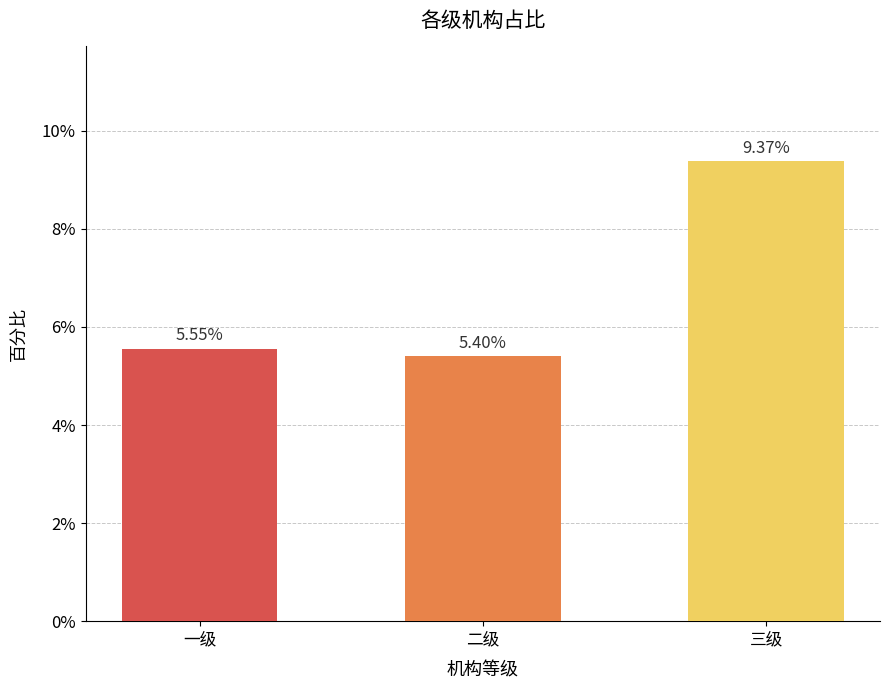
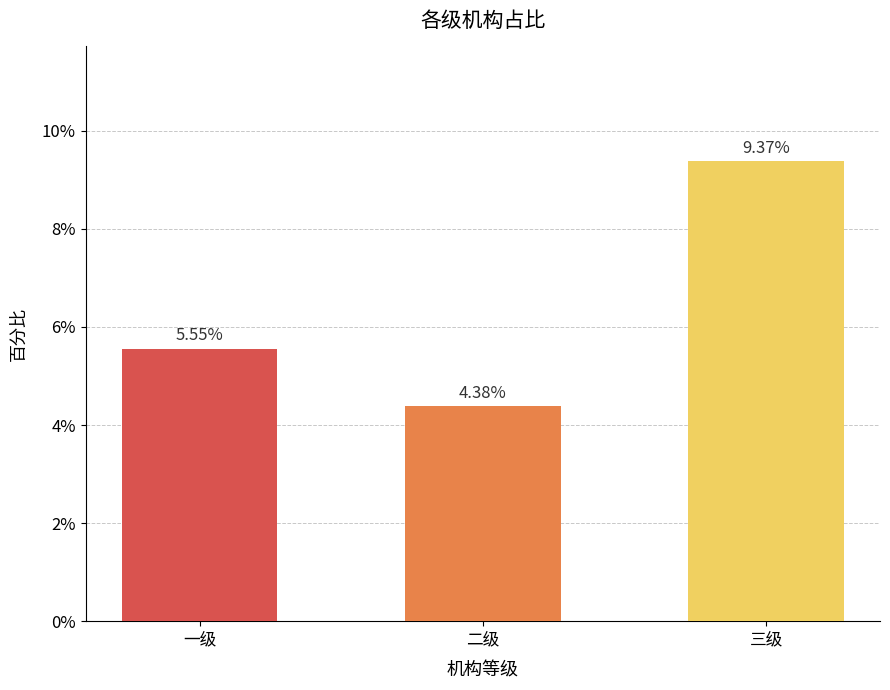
二级: 5.40% -> 4.38%
